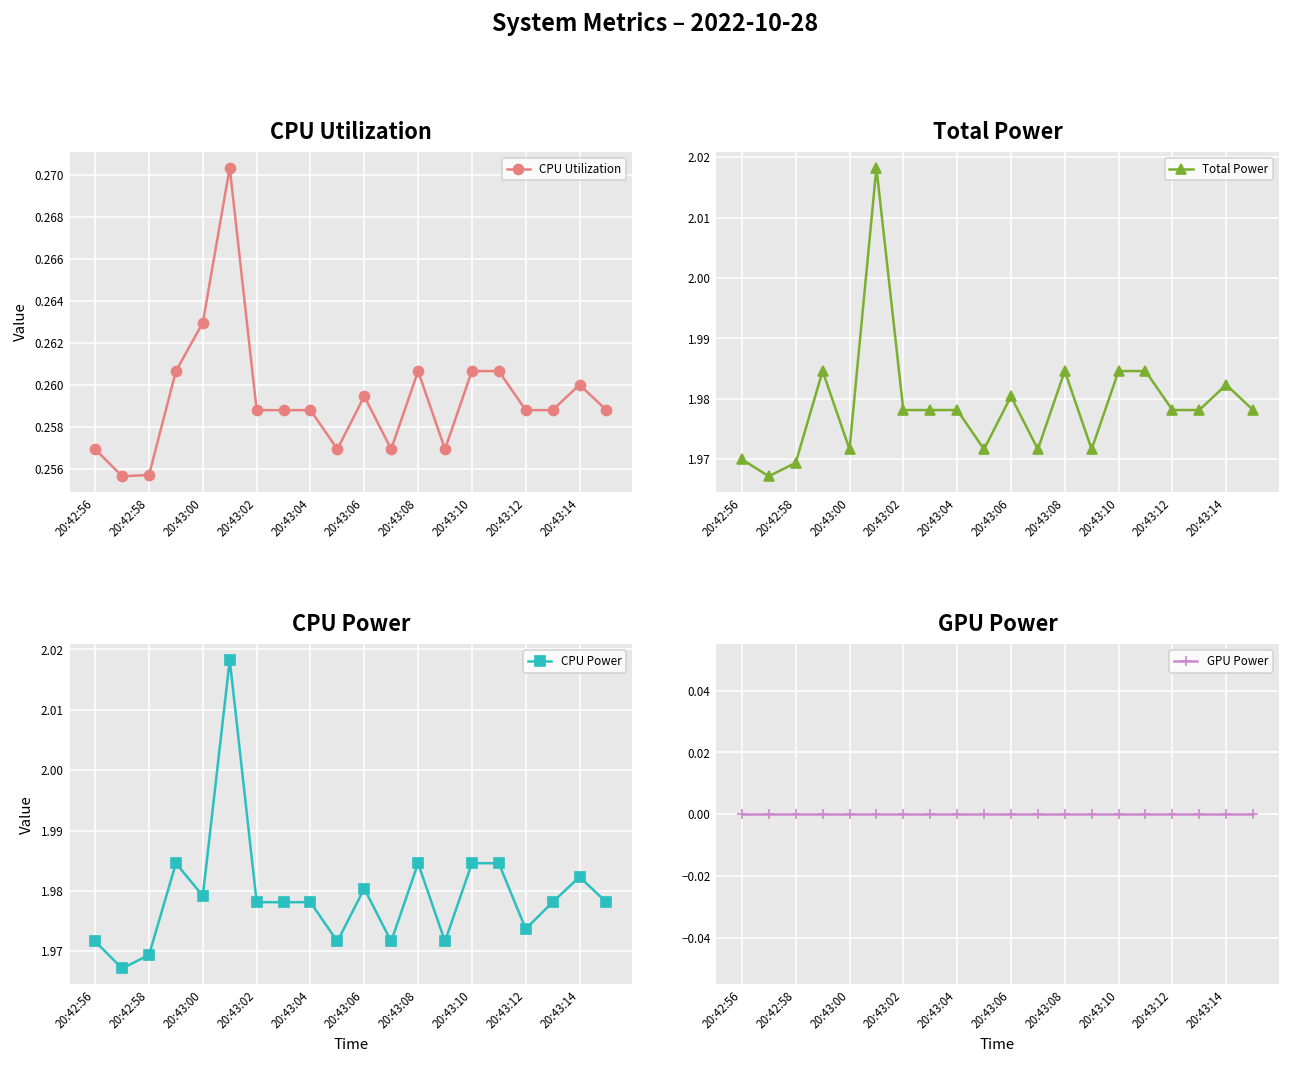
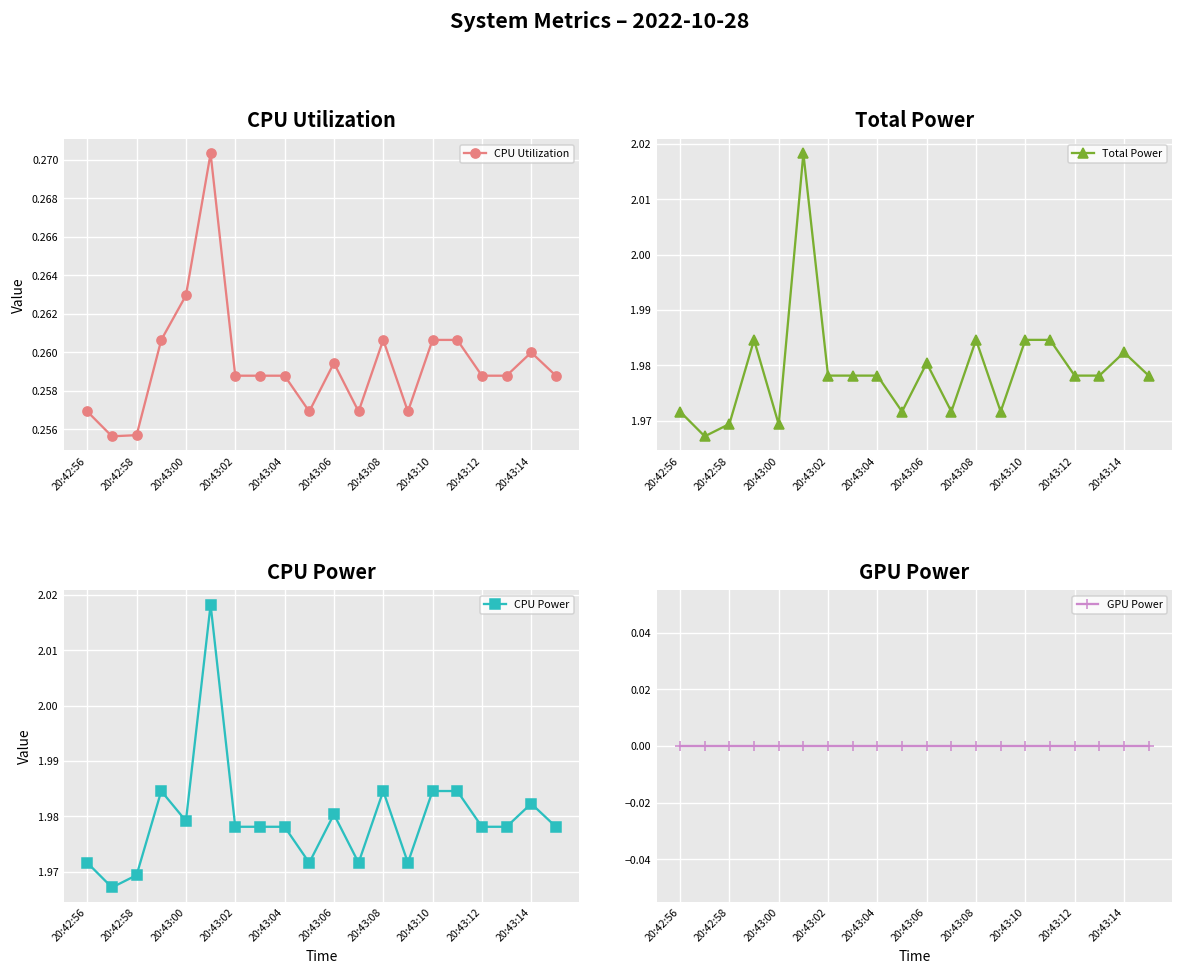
Total Power, 20:42:56: 1.970 -> 1.972
Total Power, 20:43:00: 1.972 -> 1.969
CPU Power, 20:43:12: 1.974 -> 1.978
